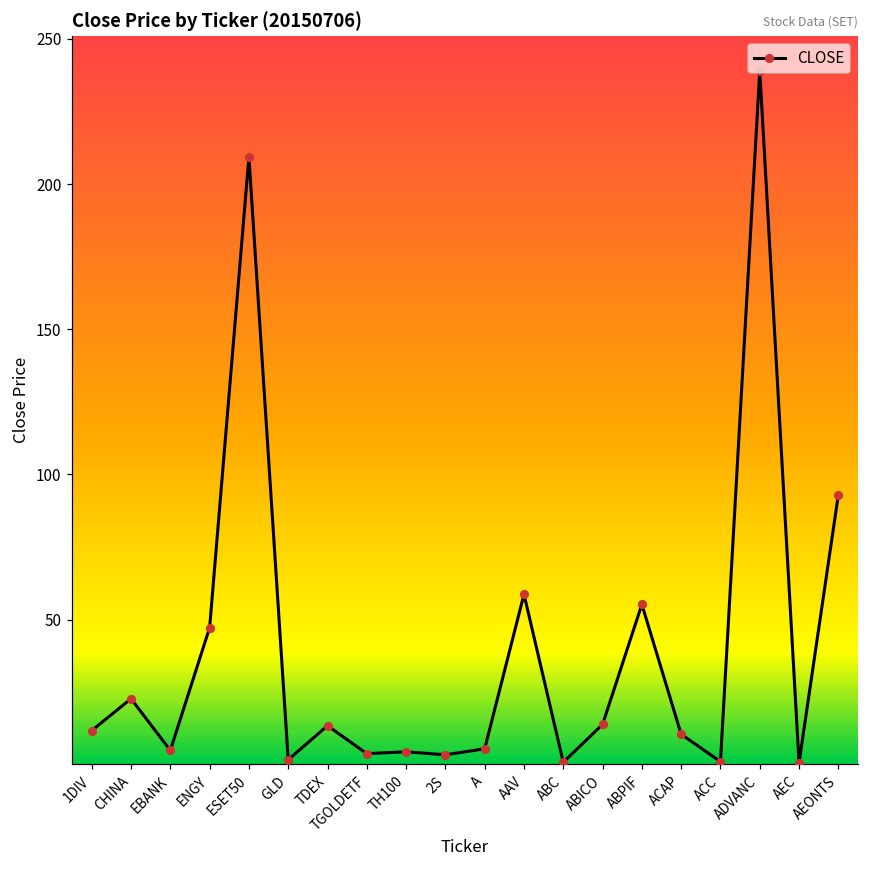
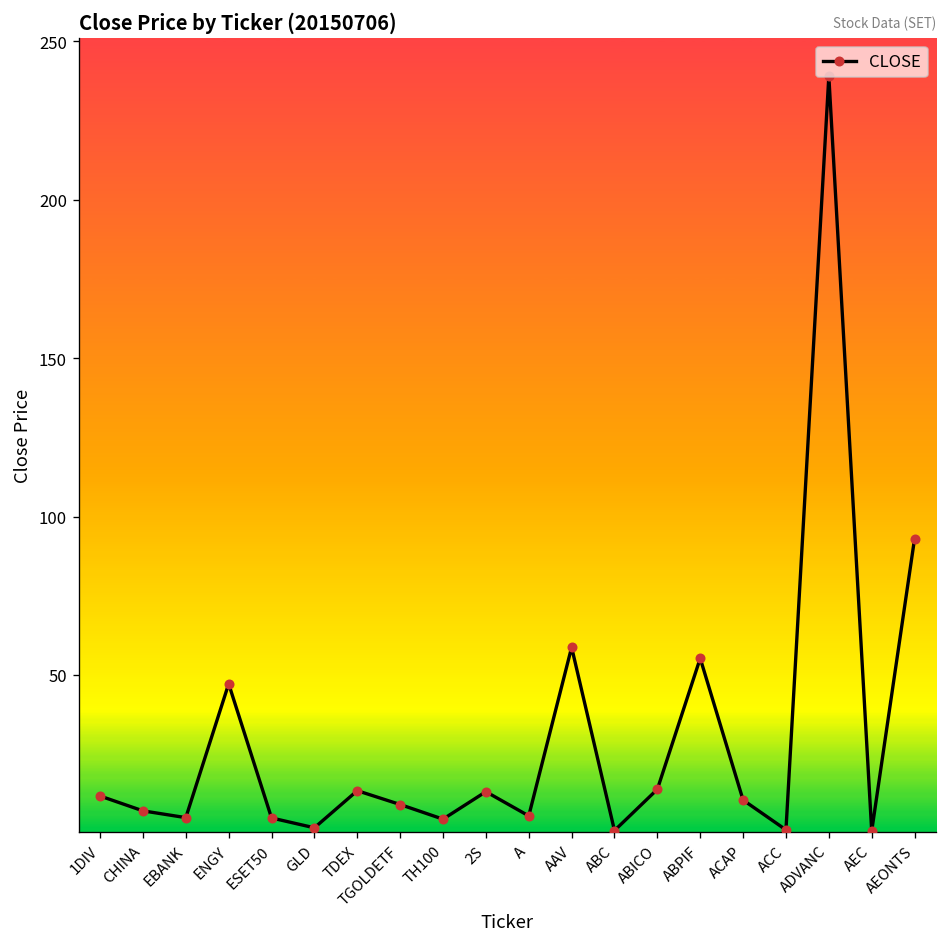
CHINA: 23 -> 7
ESET50: 209 -> 5
TGOLDETF: 4 -> 9
2S: 3 -> 13
